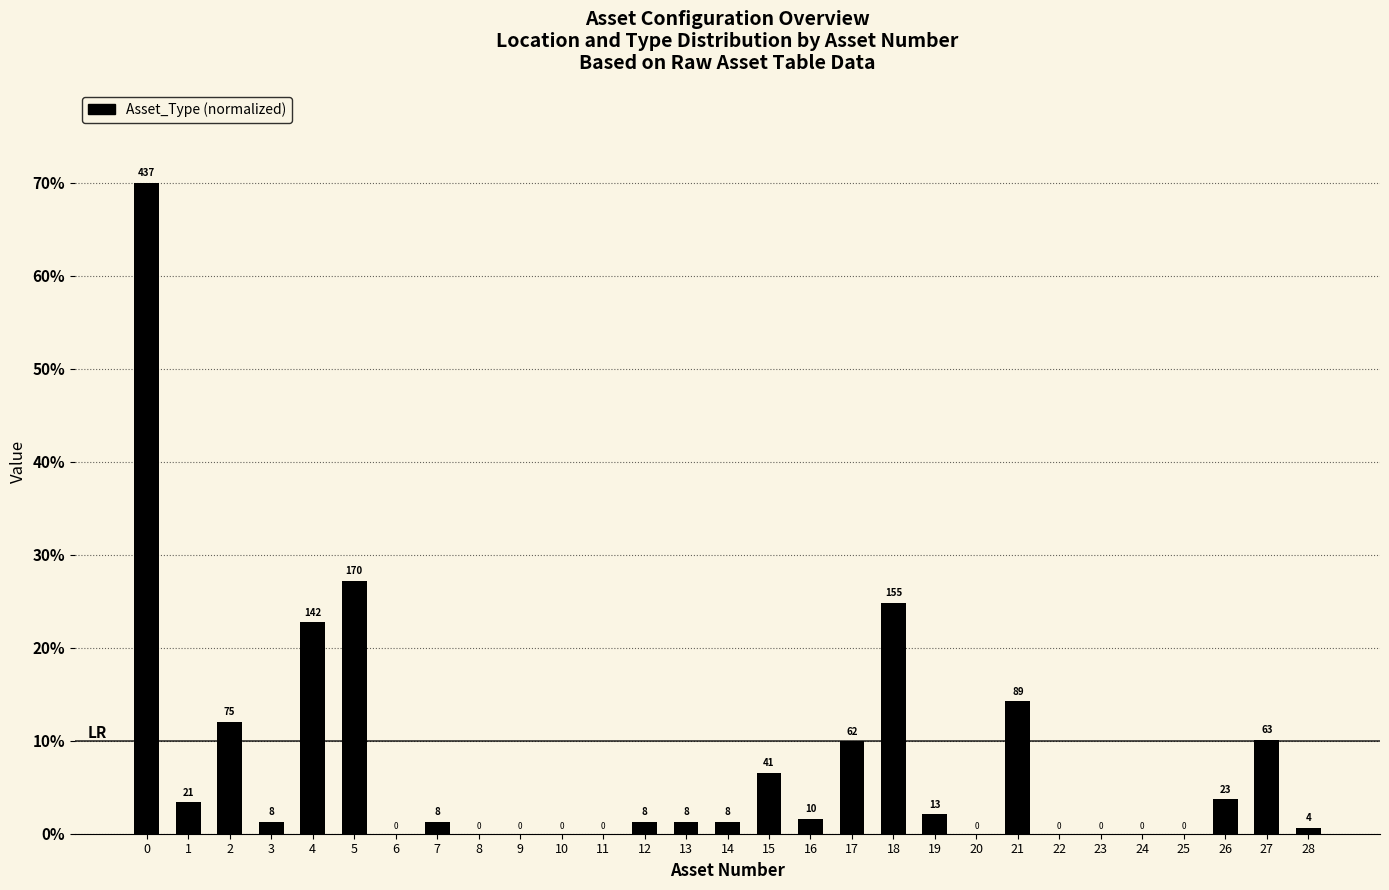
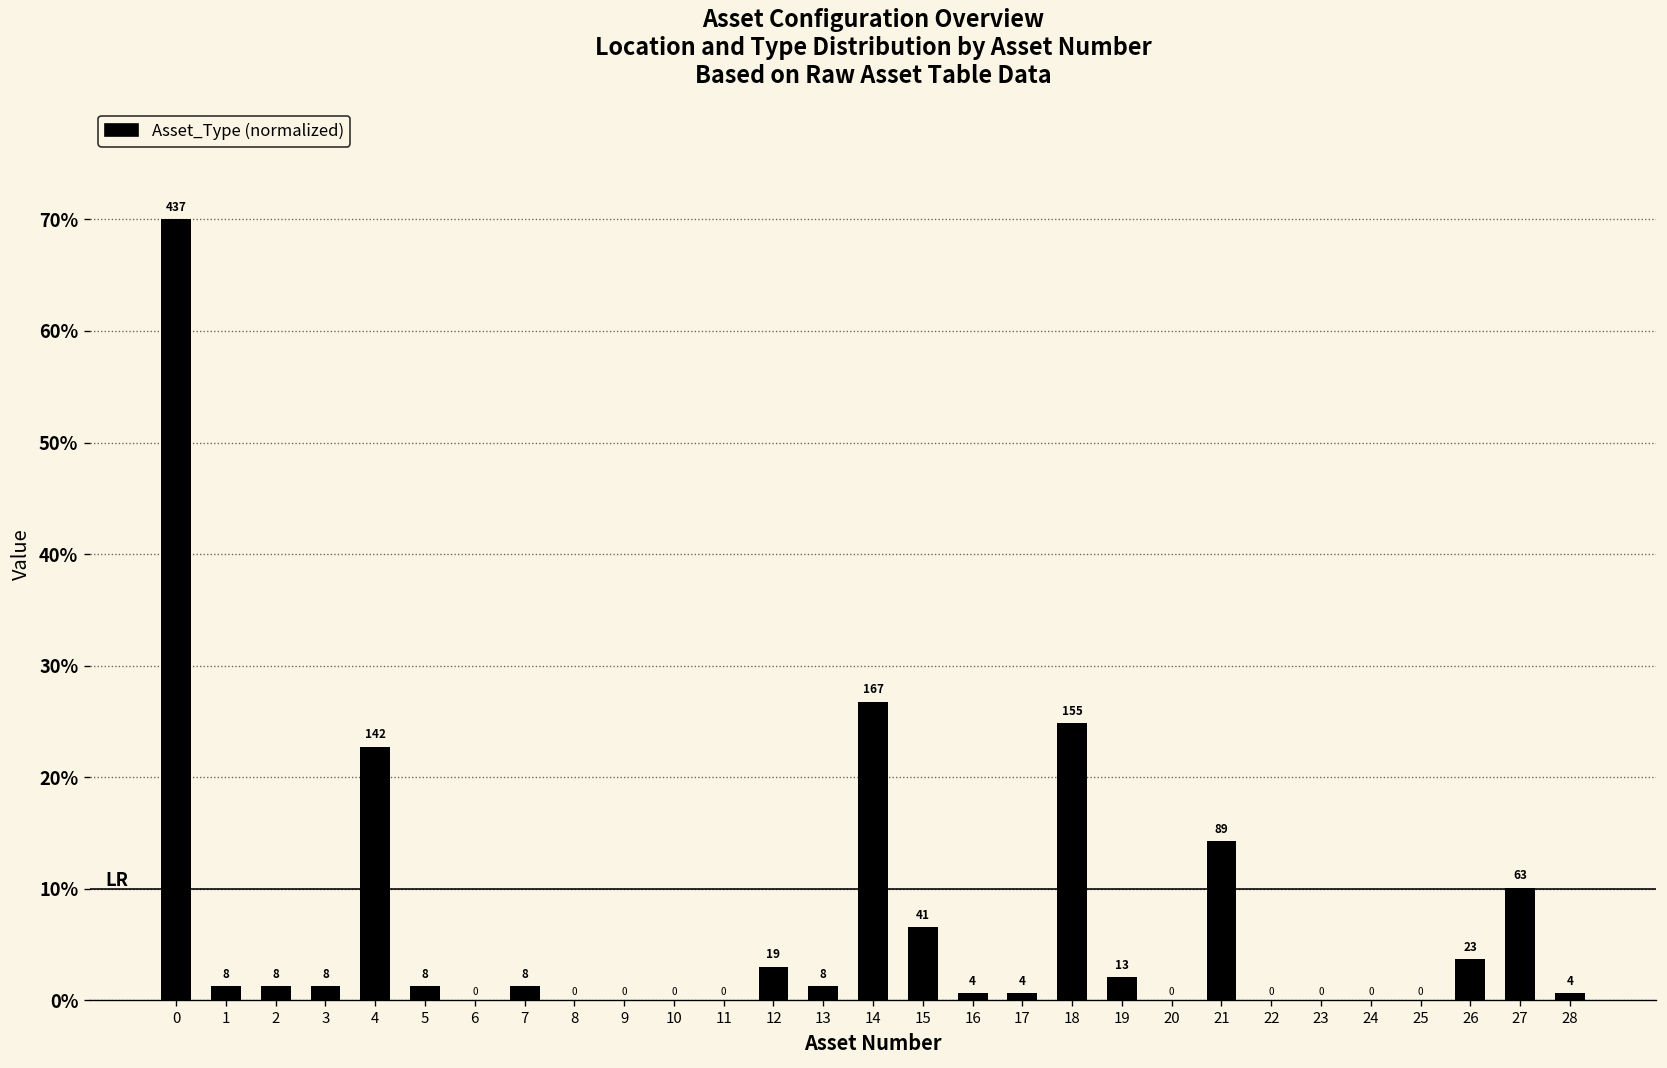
1: 21 -> 8
2: 75 -> 8
5: 170 -> 8
12: 8 -> 19
14: 8 -> 167
16: 10 -> 4
17: 62 -> 4
